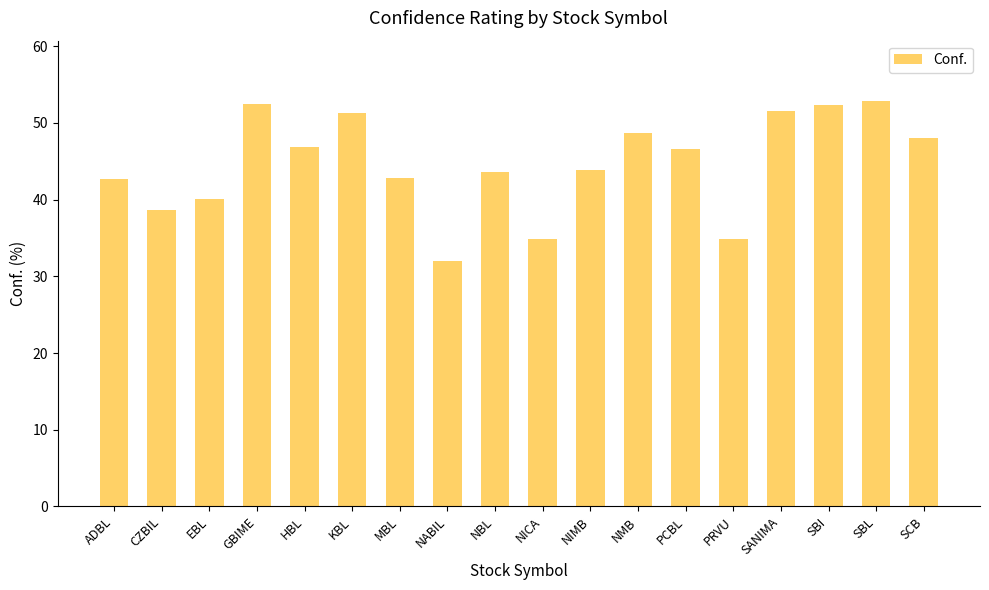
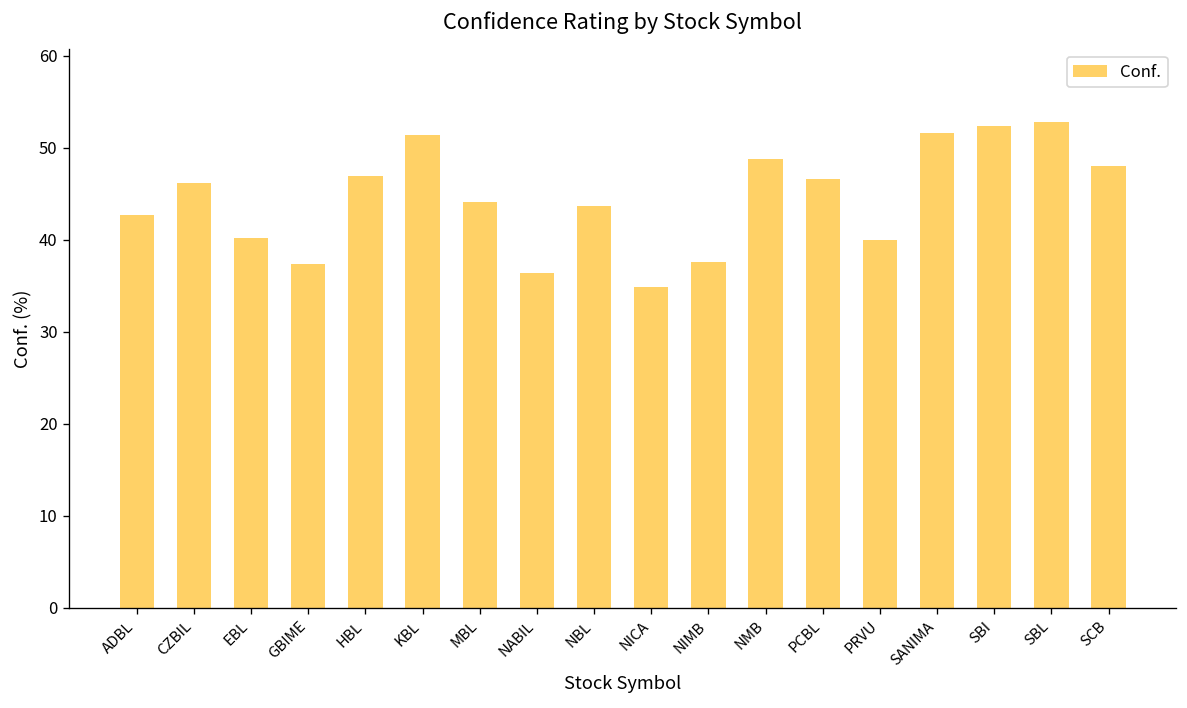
CZBIL: 39 -> 46
GBIME: 52 -> 37
MBL: 43 -> 44
NABIL: 32 -> 36
NIMB: 44 -> 38
PRVU: 35 -> 40
